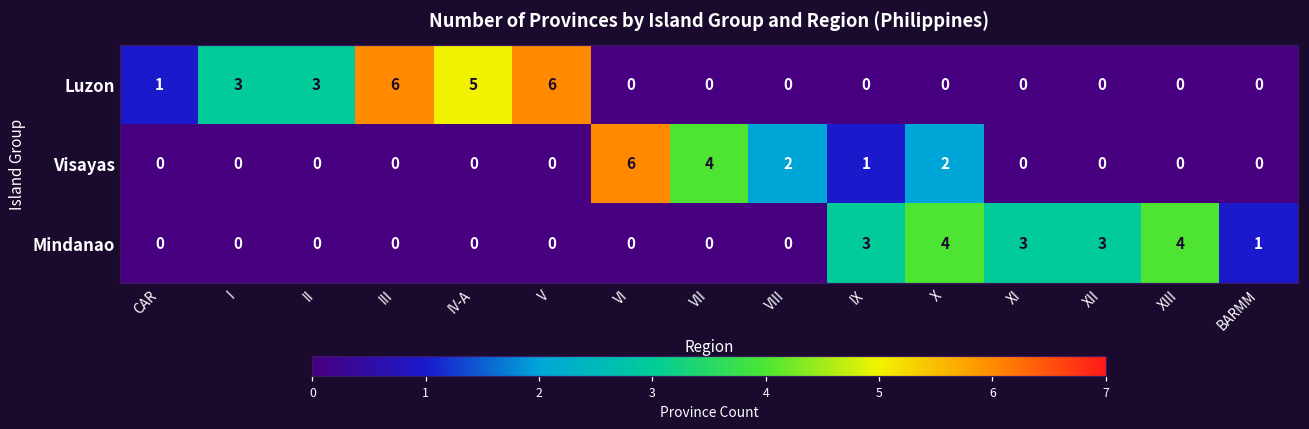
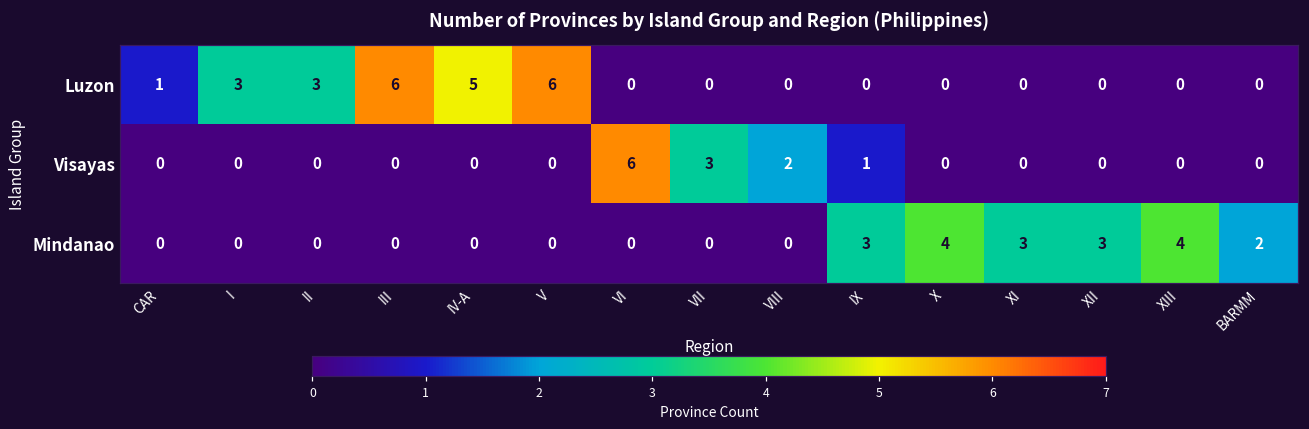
Visayas, VII: 4 -> 3
Visayas, X: 2 -> 0
Mindanao, BARMM: 1 -> 2
